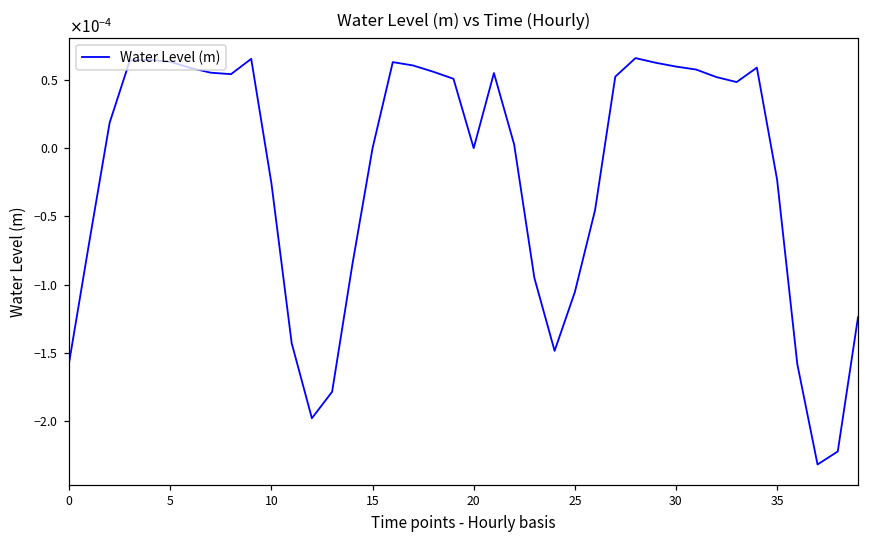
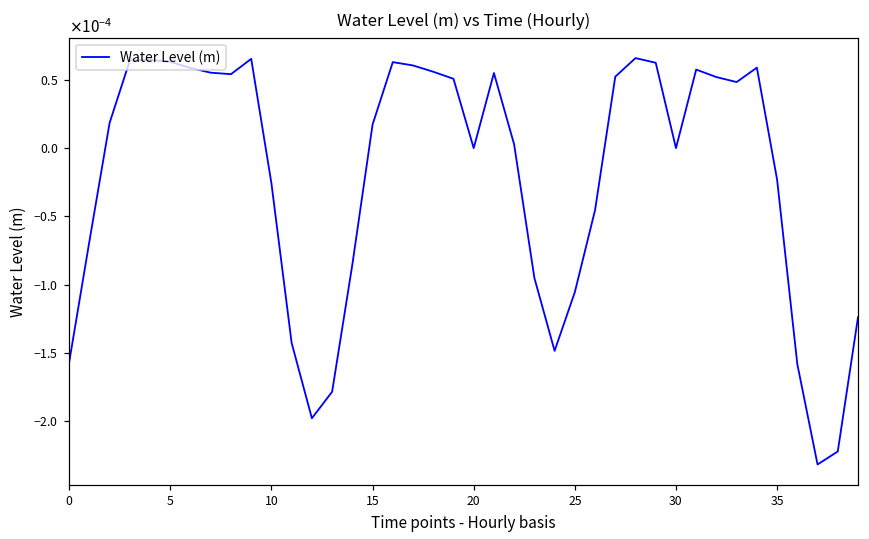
15: 0.00000 -> 0.00002
30: 0.0001 -> 0.0000
